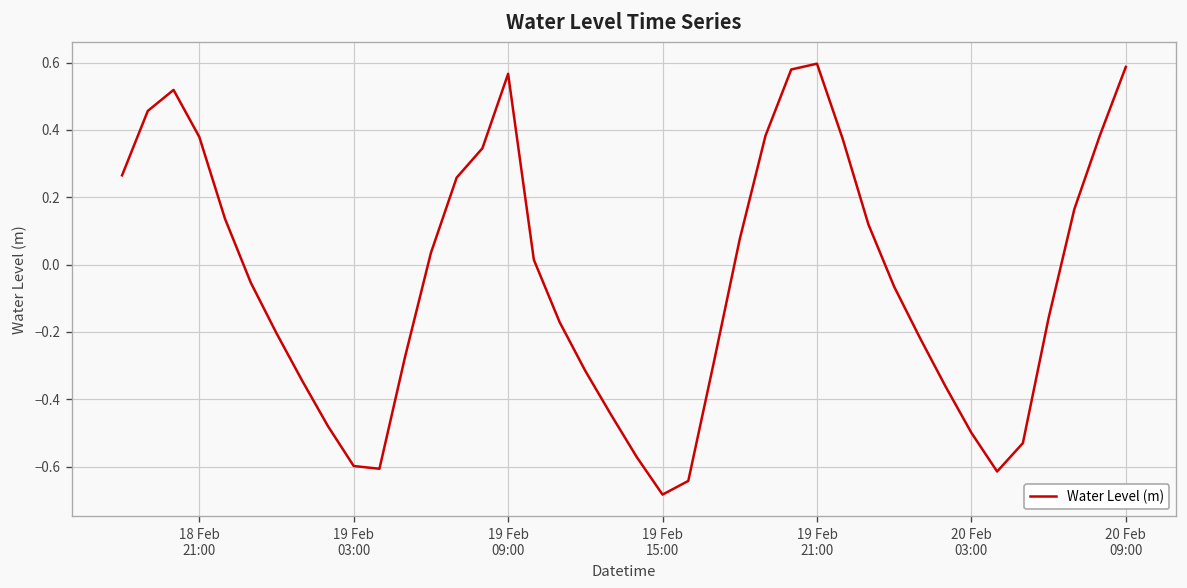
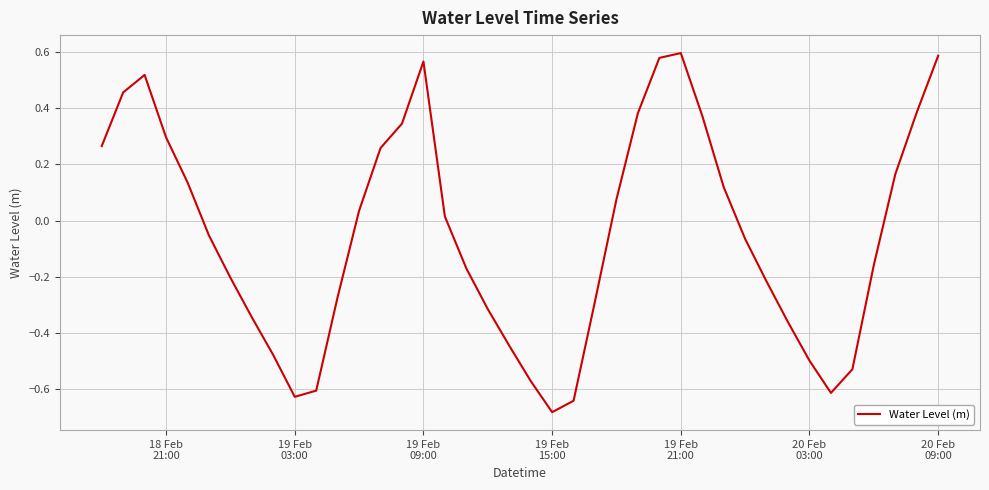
18 Feb 21:00: 0.38 -> 0.30
19 Feb 03:00: -0.60 -> -0.63
